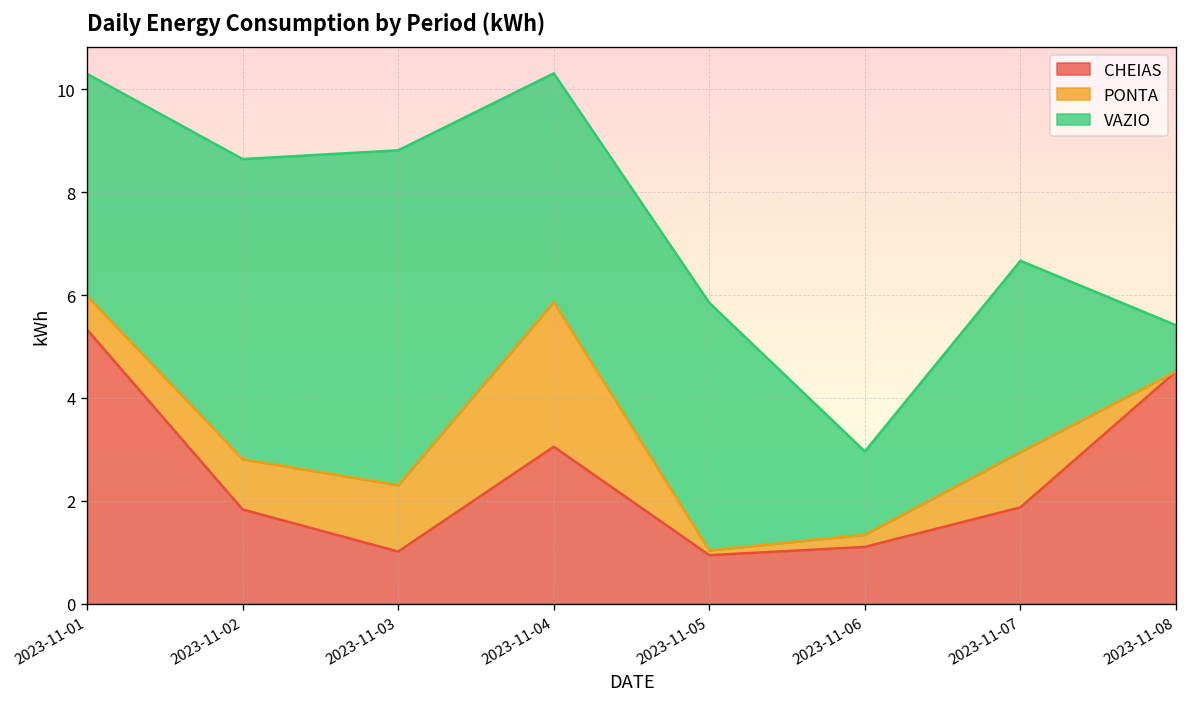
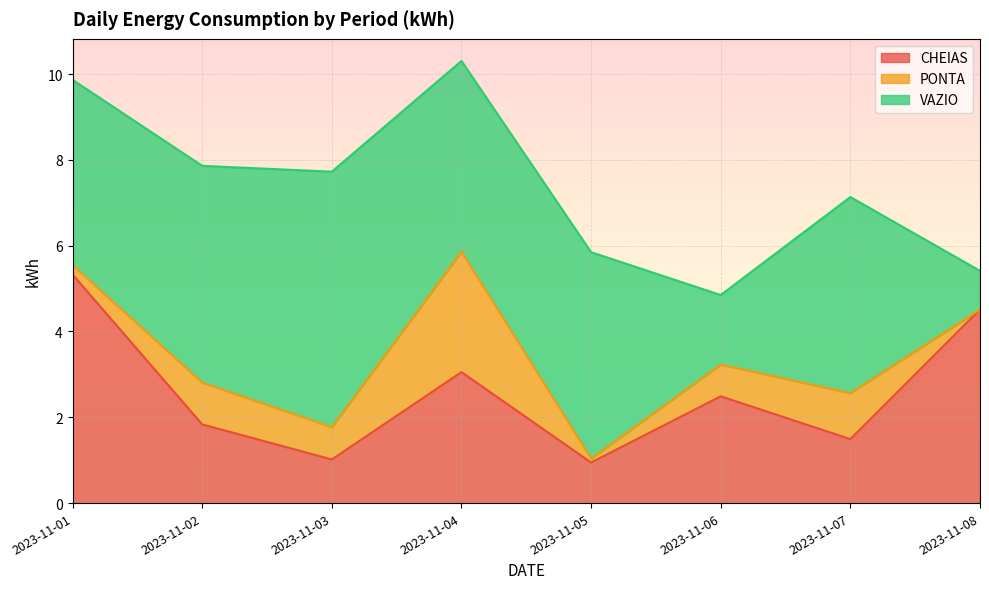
PONTA, 2023-11-01: 0.7 -> 0.2
VAZIO, 2023-11-02: 5.8 -> 5.1
PONTA, 2023-11-03: 1.3 -> 0.8
VAZIO, 2023-11-03: 6.5 -> 6.0
CHEIAS, 2023-11-06: 1.1 -> 2.5
PONTA, 2023-11-06: 0.2 -> 0.7
CHEIAS, 2023-11-07: 1.9 -> 1.5
VAZIO, 2023-11-07: 3.7 -> 4.6
